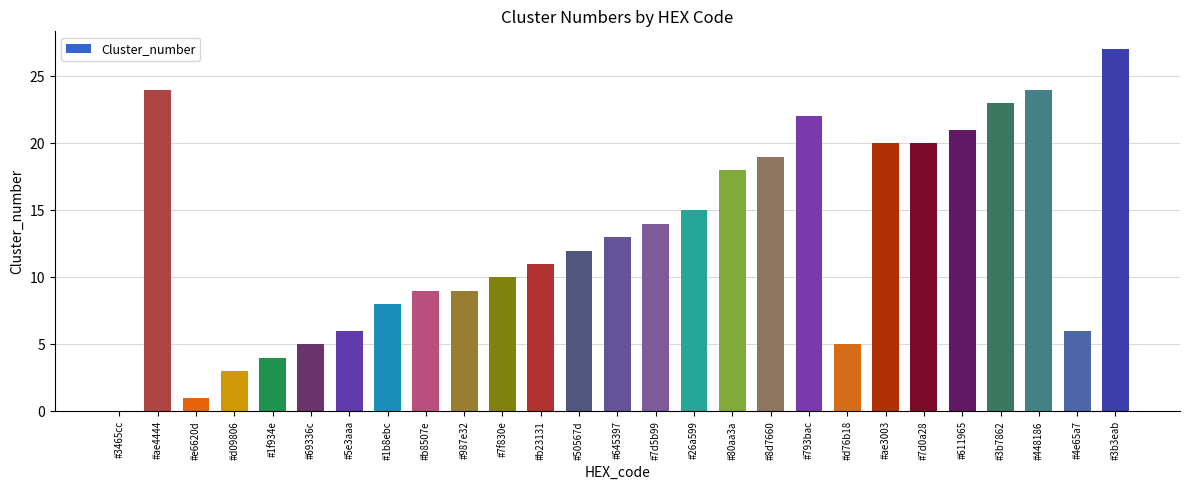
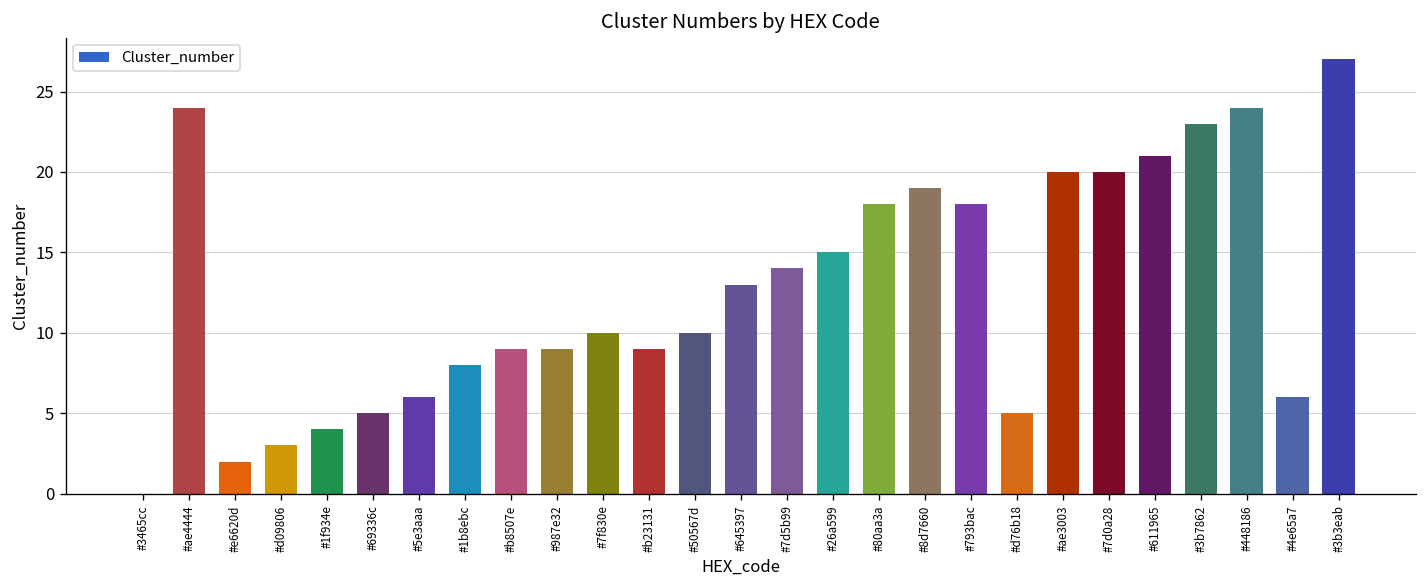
#e6620d: 1 -> 2
#b23131: 11 -> 9
#50567d: 12 -> 10
#793bac: 22 -> 18
